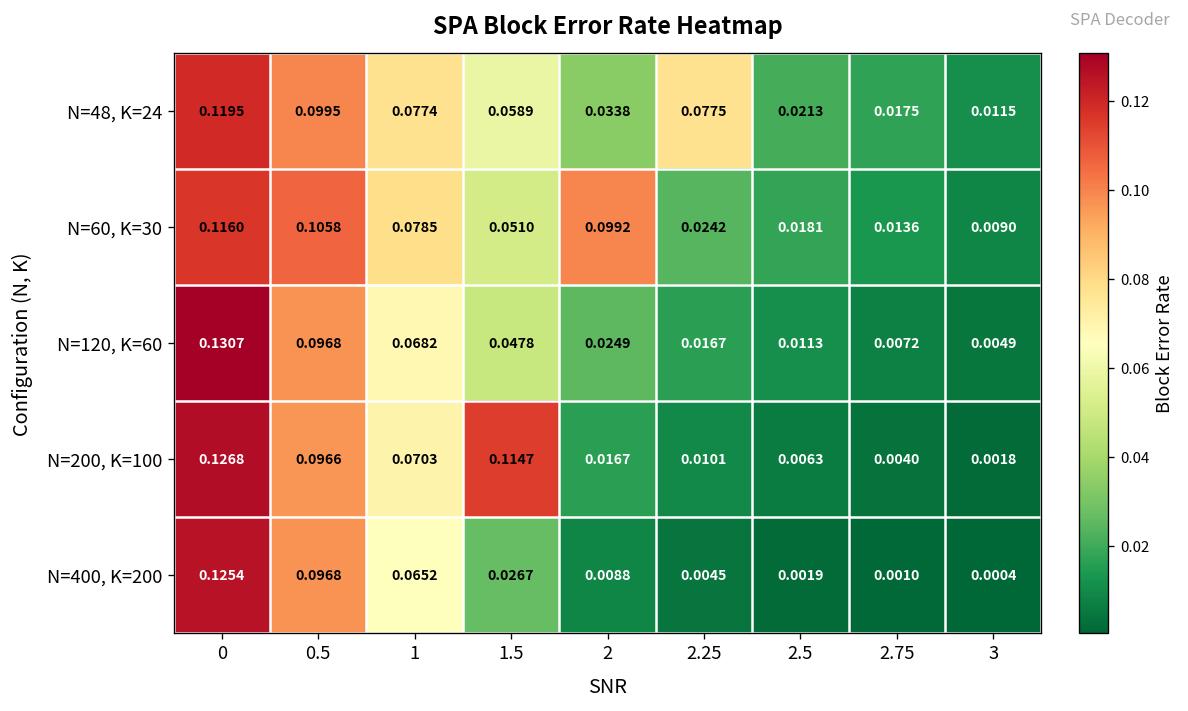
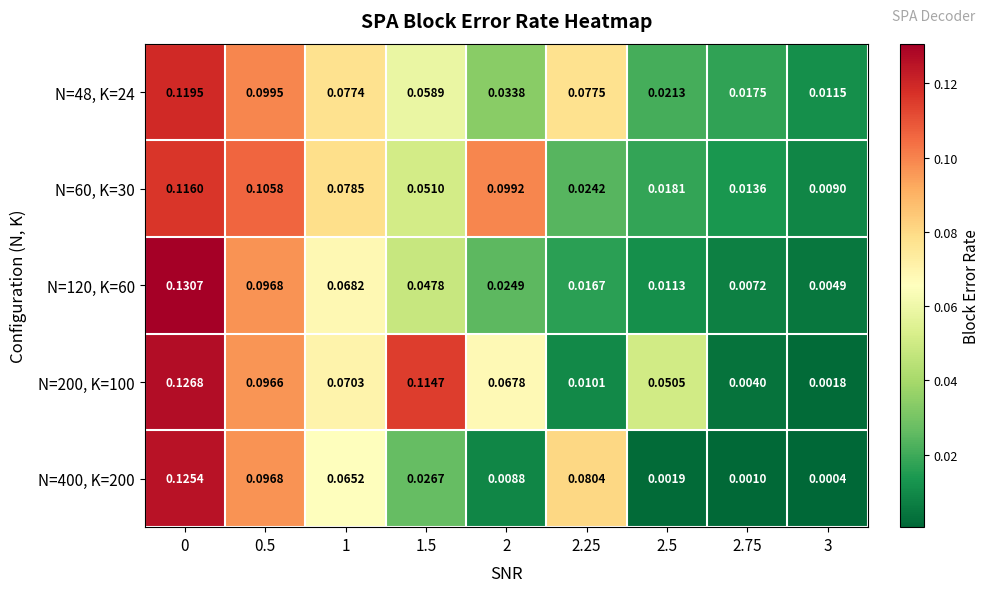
N=200, K=100, 2: 0.0167 -> 0.0678
N=200, K=100, 2.5: 0.0063 -> 0.0505
N=400, K=200, 2.25: 0.0045 -> 0.0804
